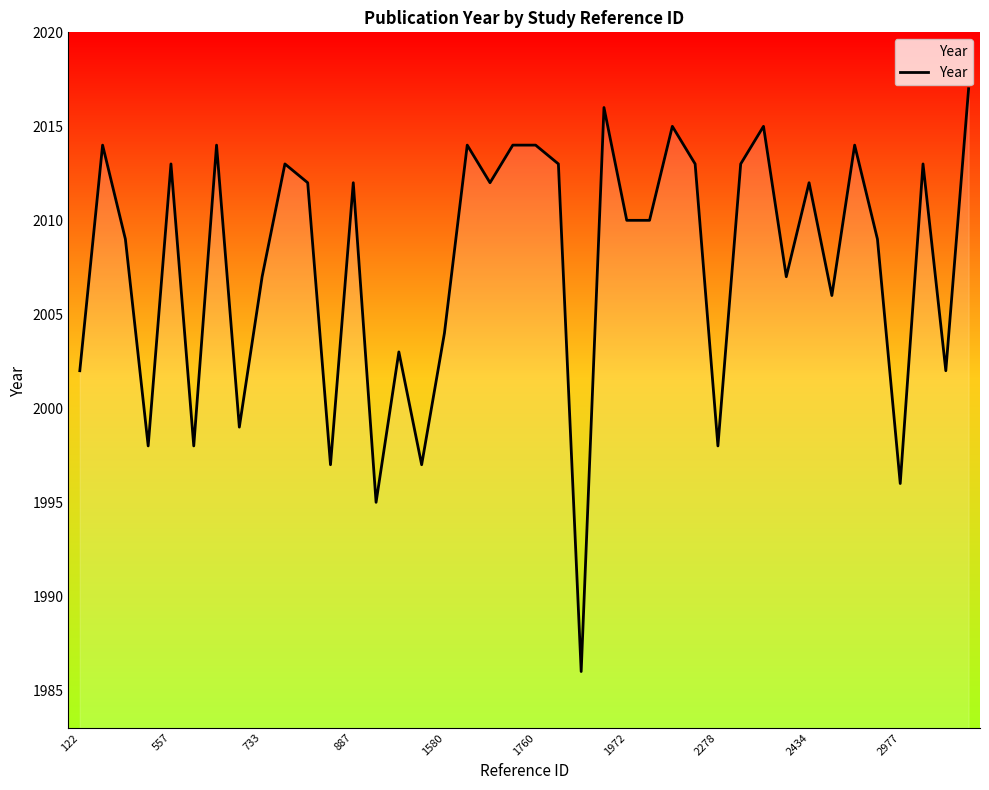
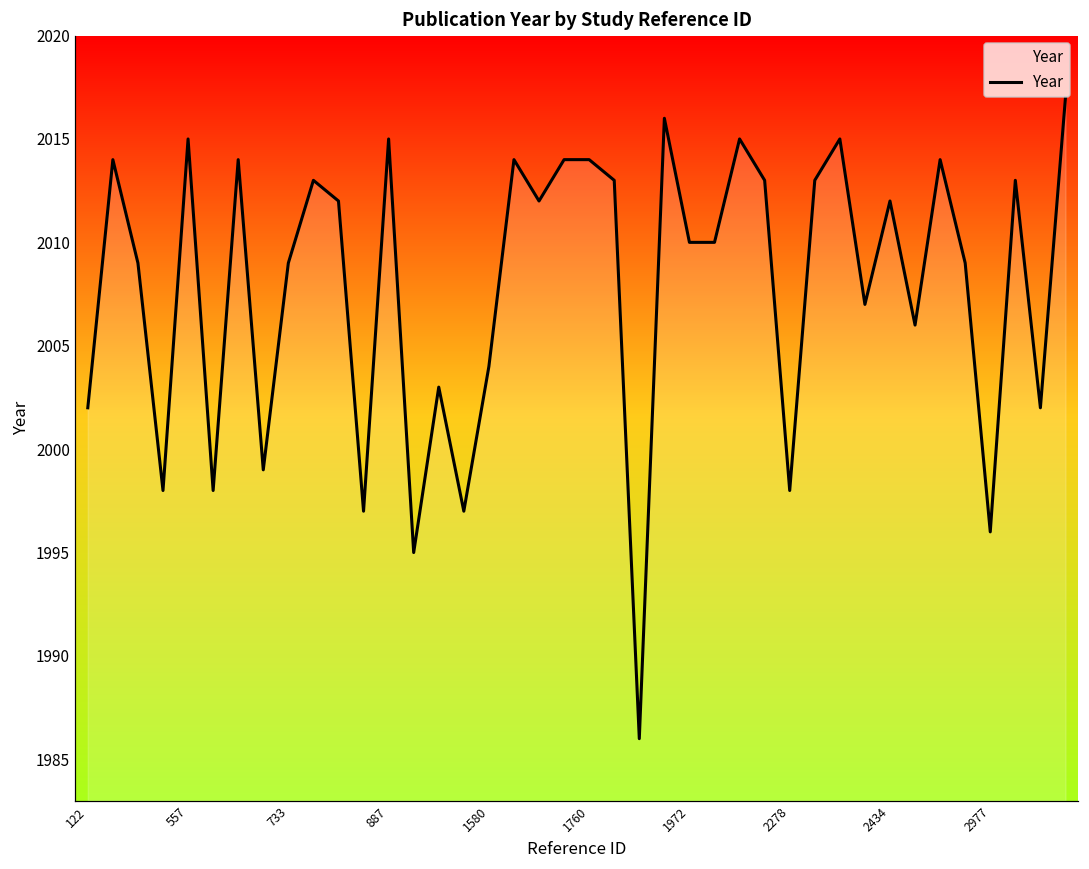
557: 2013 -> 2015
733: 2007 -> 2009
887: 2012 -> 2015
